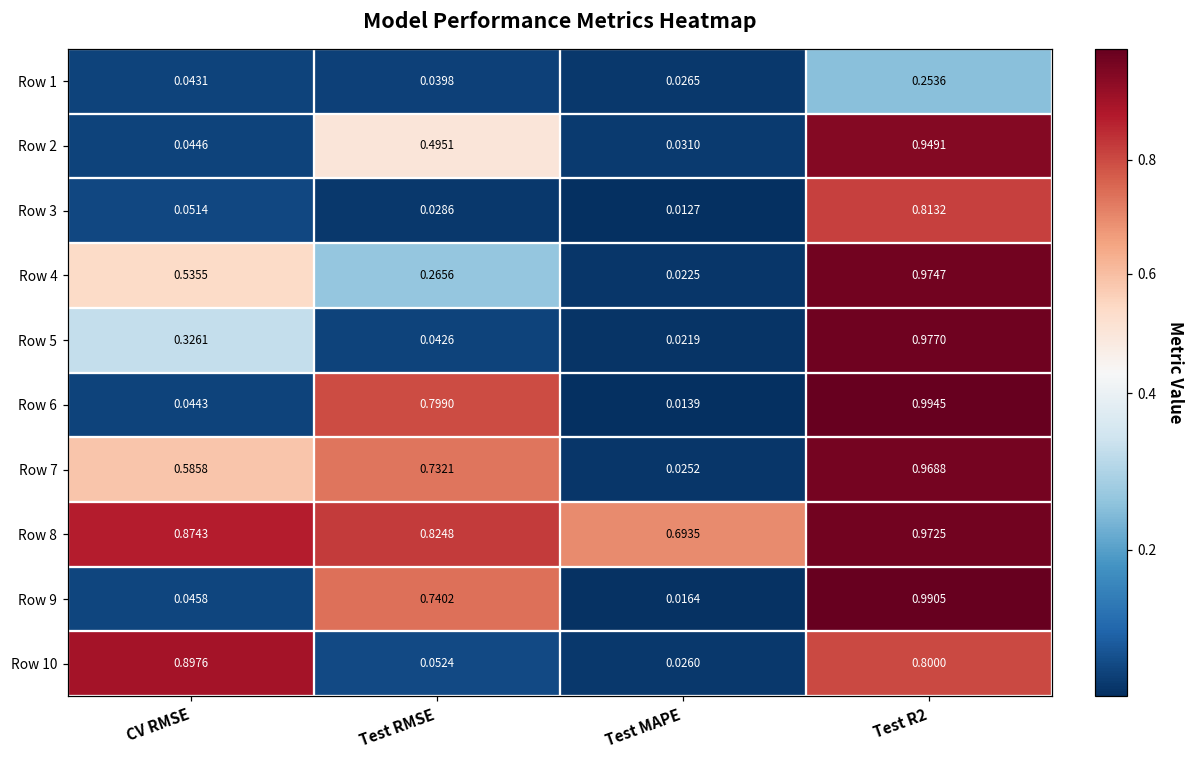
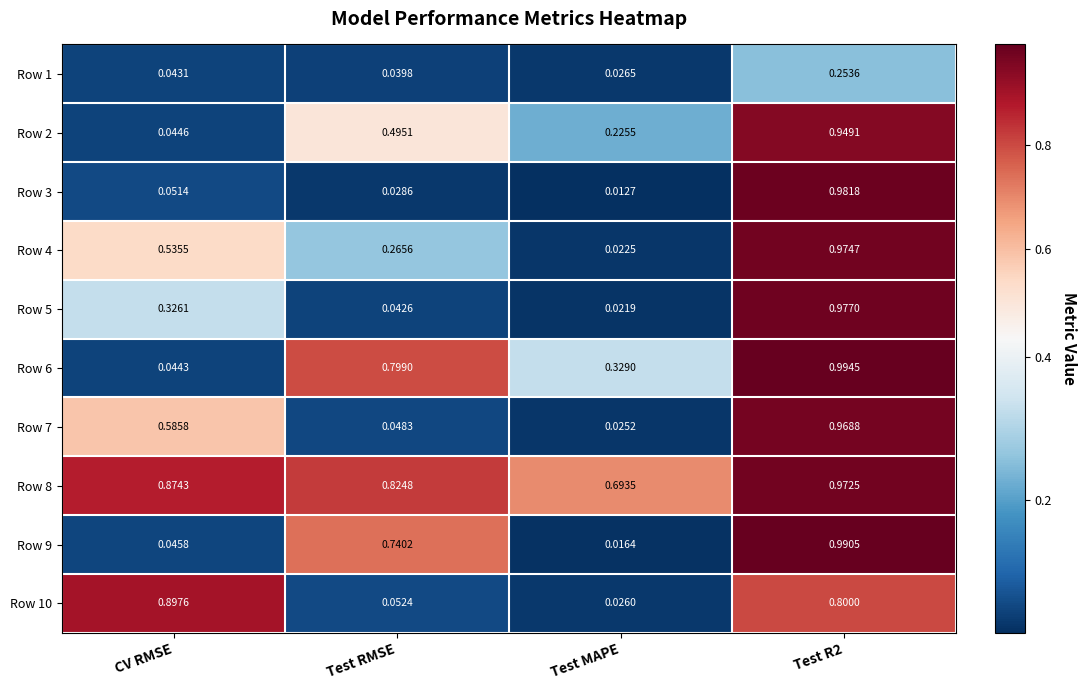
Row 2, Test MAPE: 0.0310 -> 0.2255
Row 3, Test R2: 0.8132 -> 0.9818
Row 6, Test MAPE: 0.0139 -> 0.3290
Row 7, Test RMSE: 0.7321 -> 0.0483
